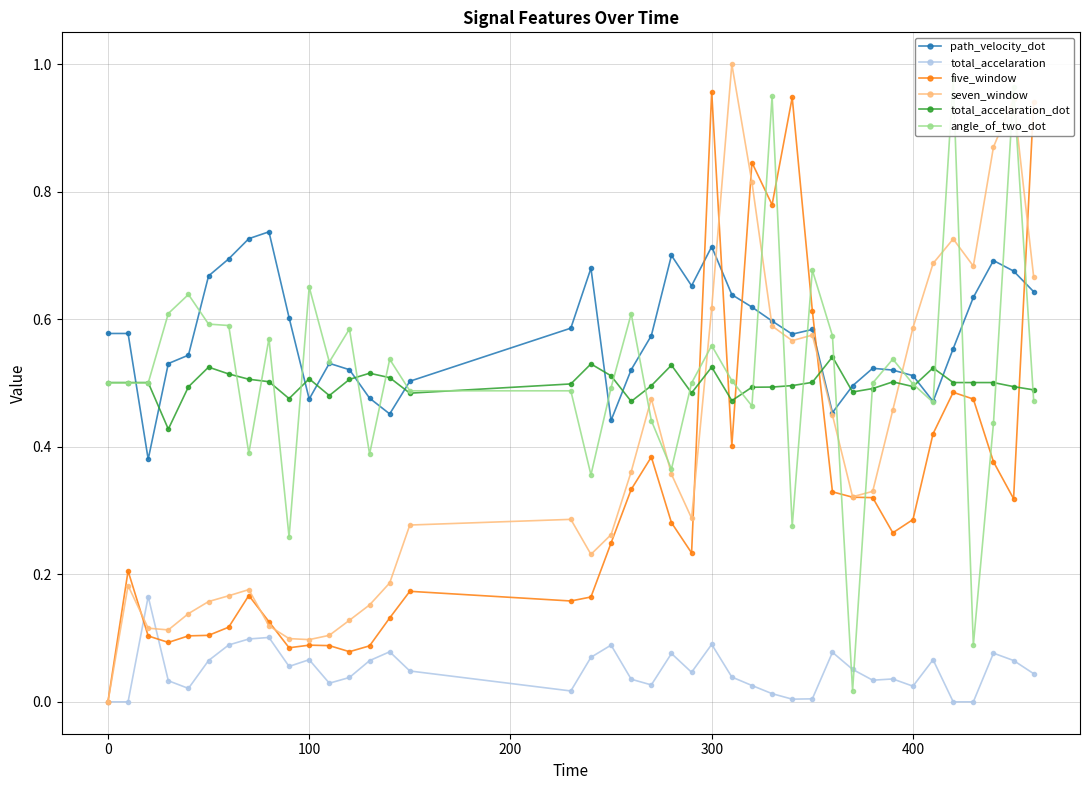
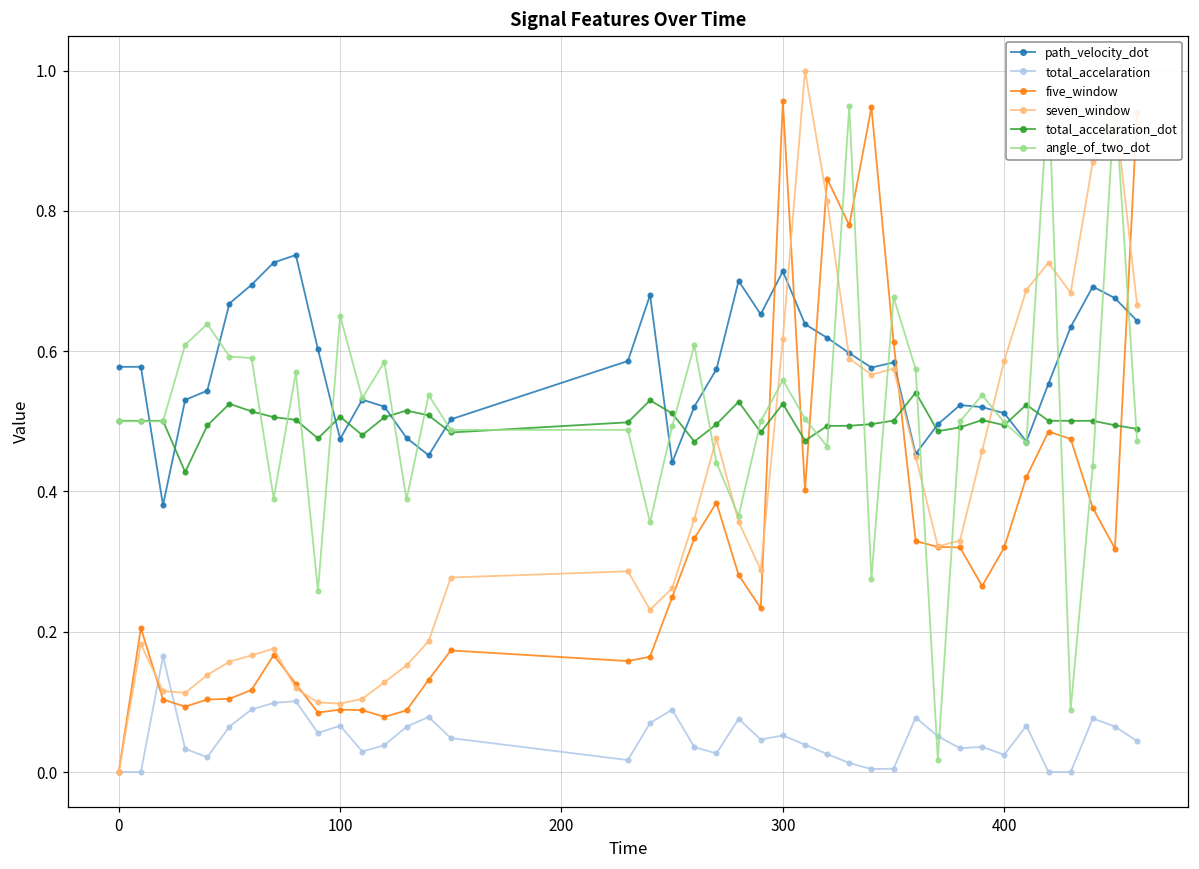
total_accelaration, 300: 0.09 -> 0.05
five_window, 400: 0.29 -> 0.32
